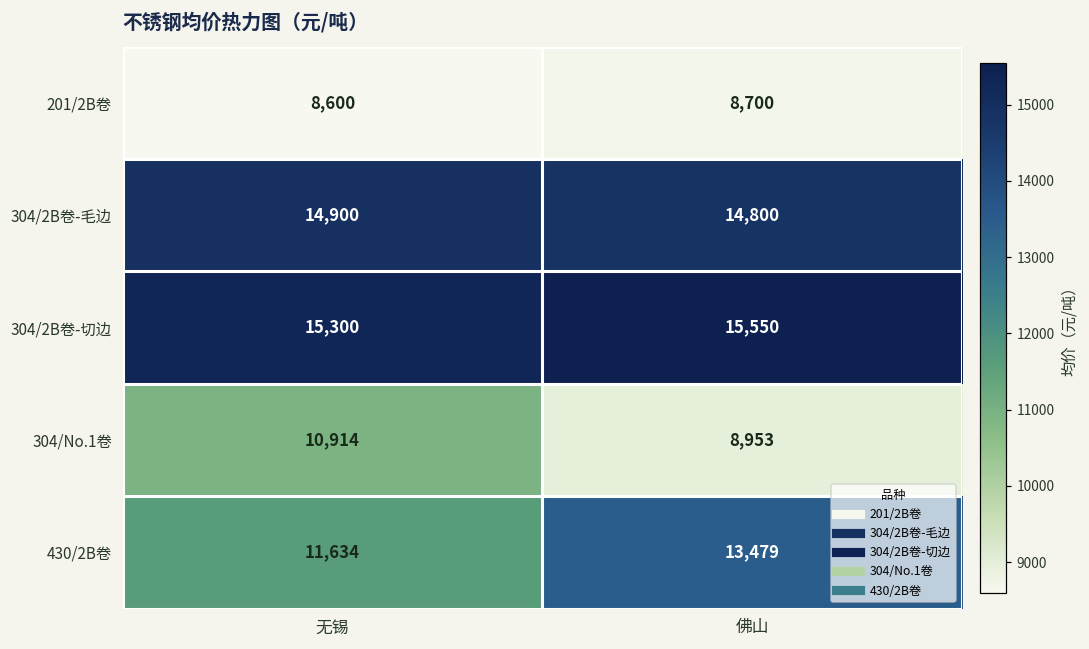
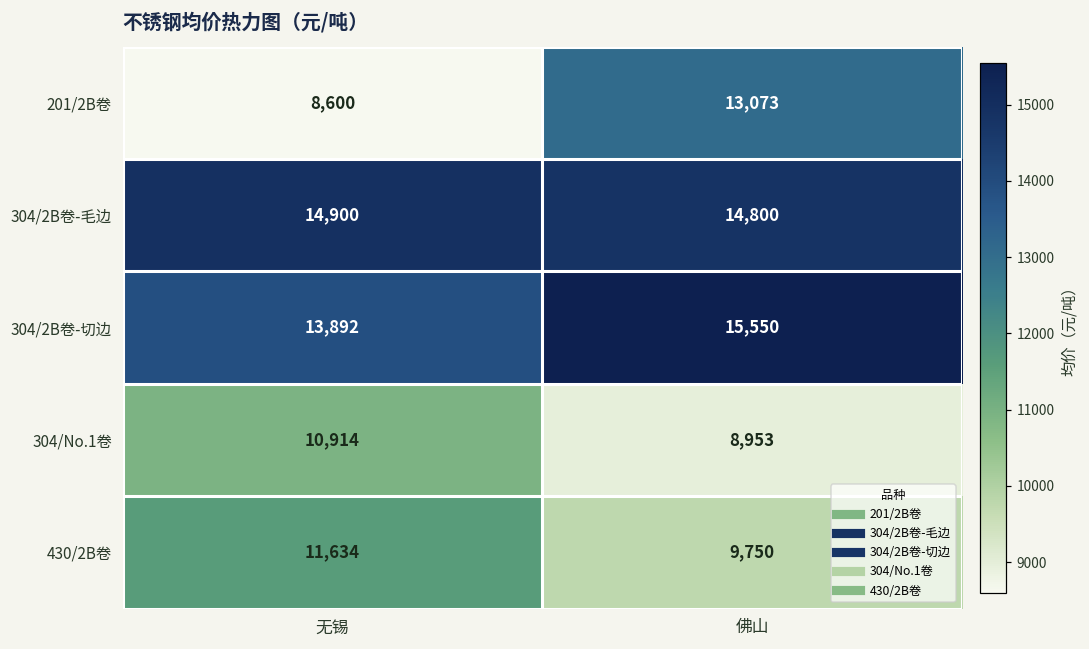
201/2B卷, 佛山: 8,700 -> 13,073
304/2B卷-切边, 无锡: 15,300 -> 13,892
430/2B卷, 佛山: 13,479 -> 9,750
